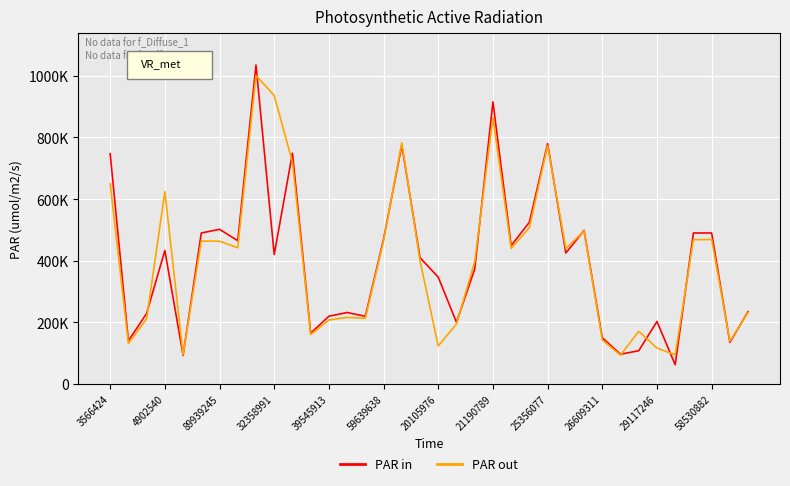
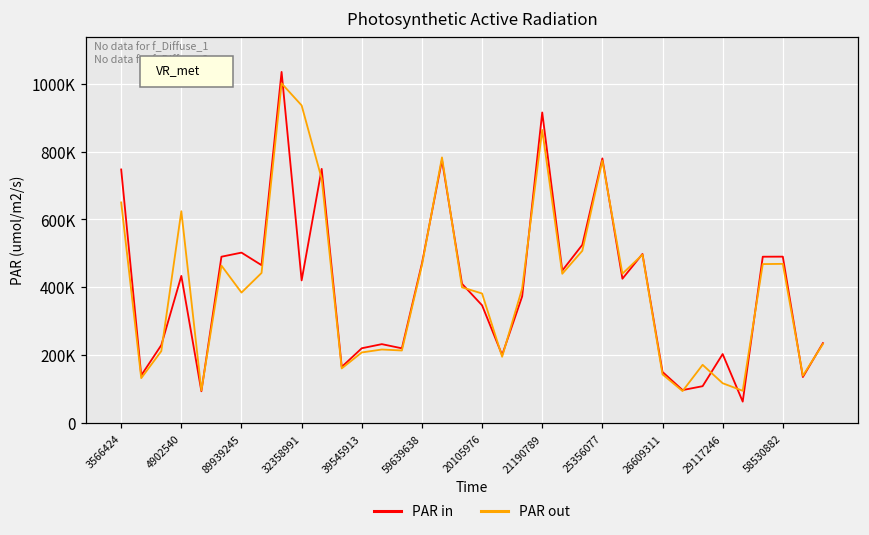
PAR out, 89939245: 460000 -> 380000
PAR out, 20105976: 120000 -> 380000
